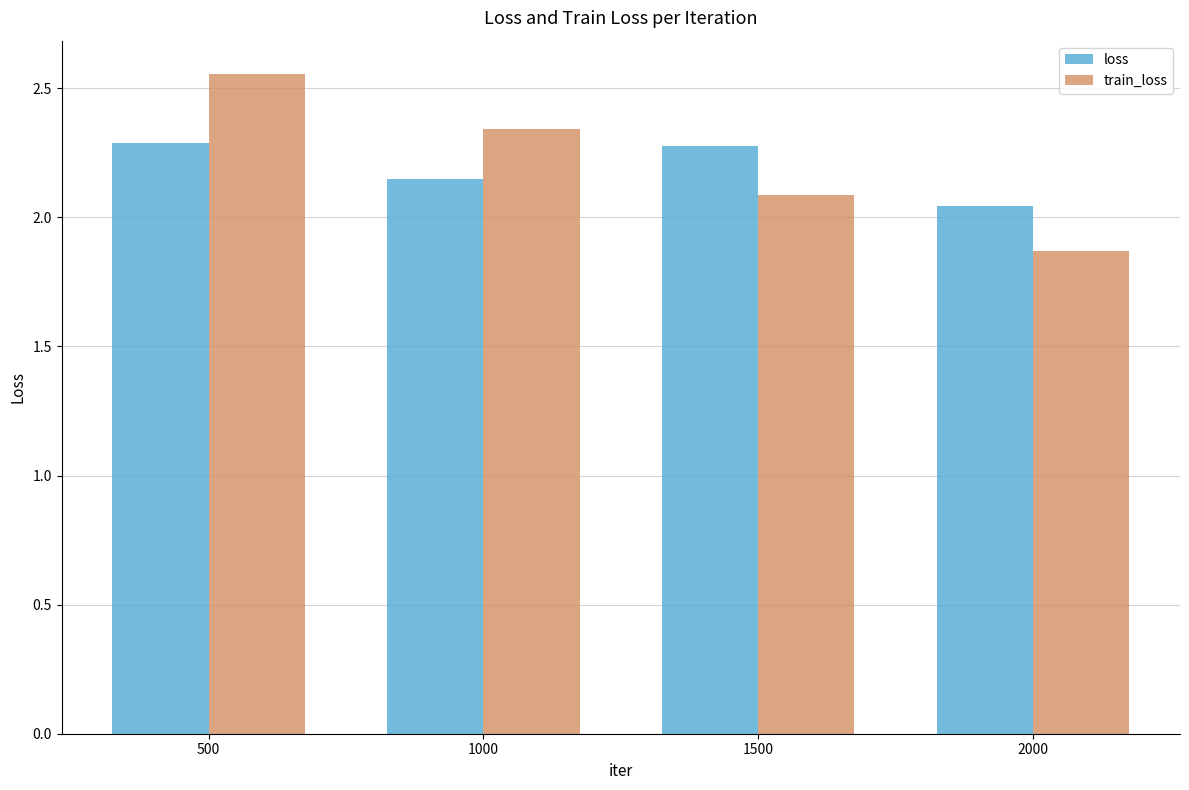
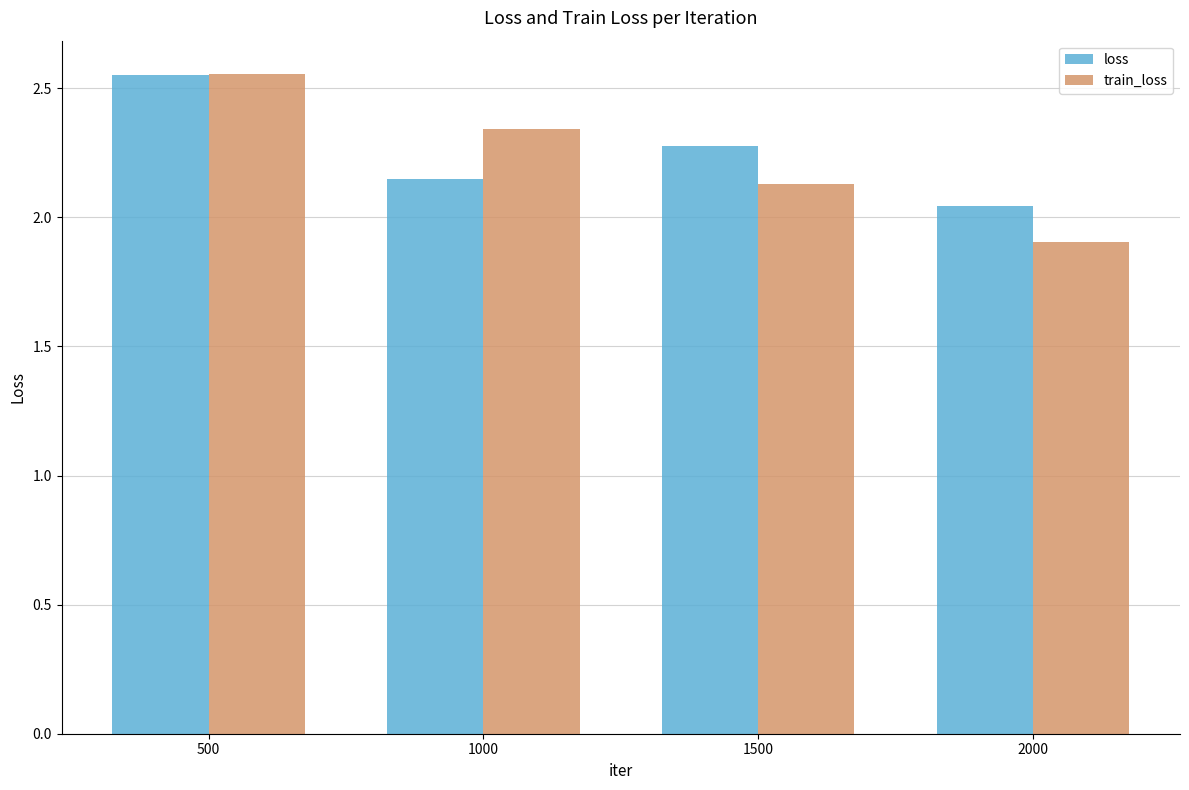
loss, 500: 2.29 -> 2.55
train_loss, 1500: 2.09 -> 2.13
train_loss, 2000: 1.87 -> 1.90
